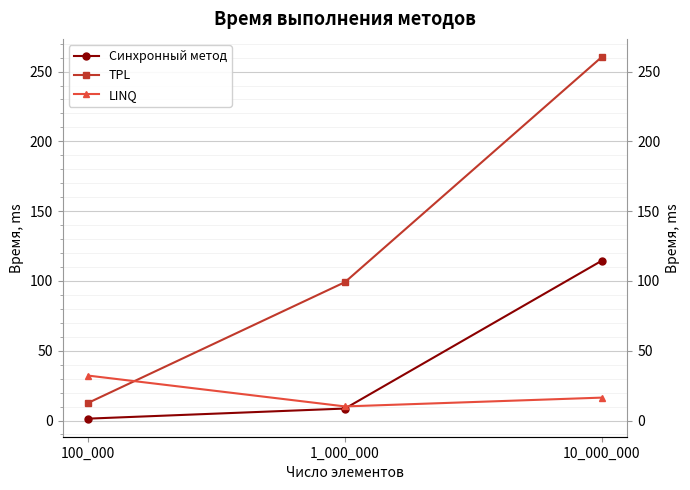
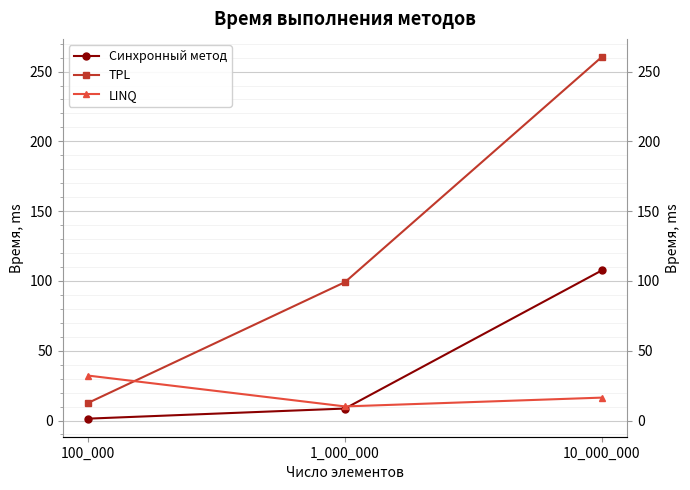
Синхронный метод, 10_000_000: 114 -> 108
